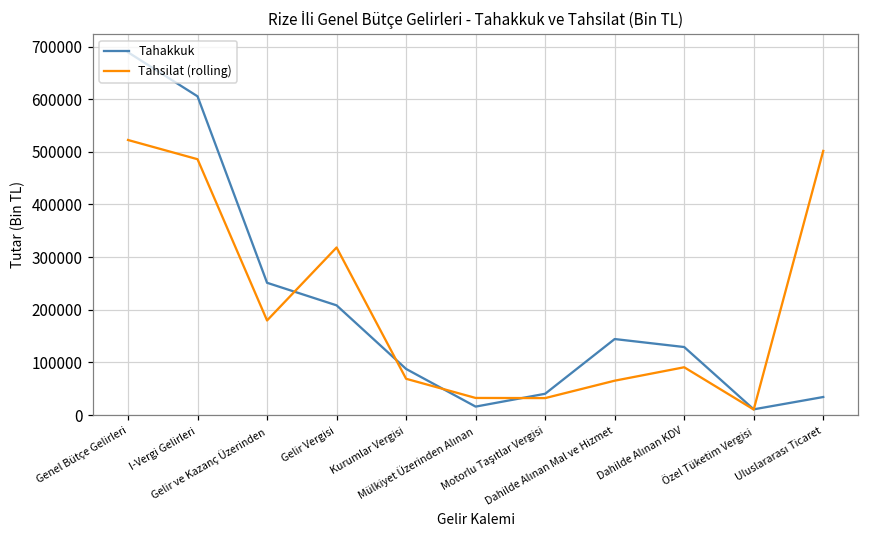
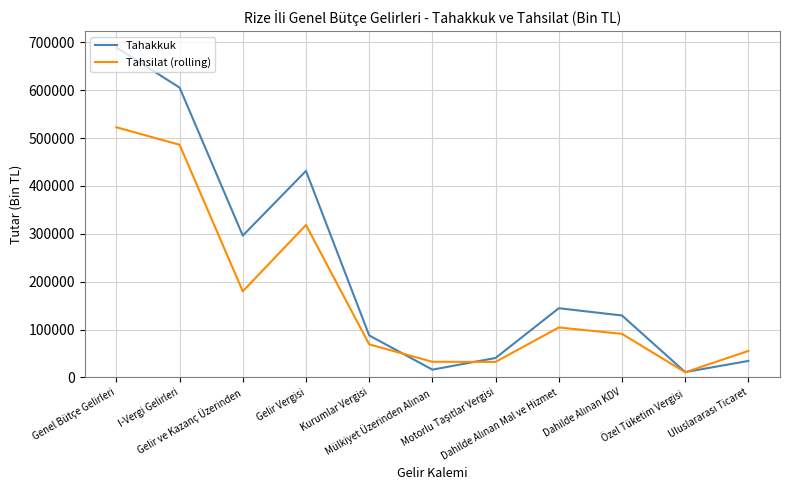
Tahakkuk, Gelir ve Kazanç Üzerinden: 250000 -> 300000
Tahakkuk, Gelir Vergisi: 210000 -> 430000
Tahsilat (rolling), Dahilde Alınan Mal ve Hizmet: 70000 -> 100000
Tahsilat (rolling), Uluslararası Ticaret: 500000 -> 60000
